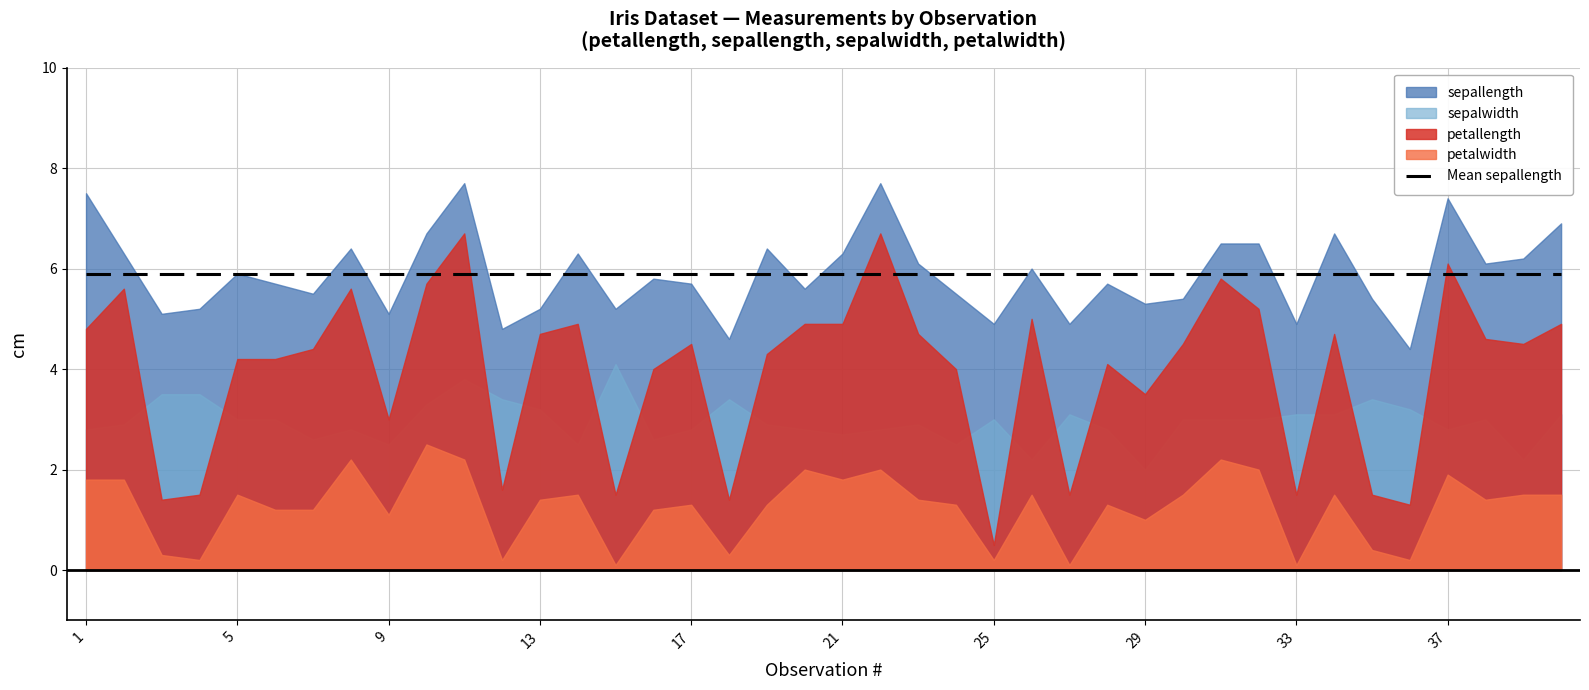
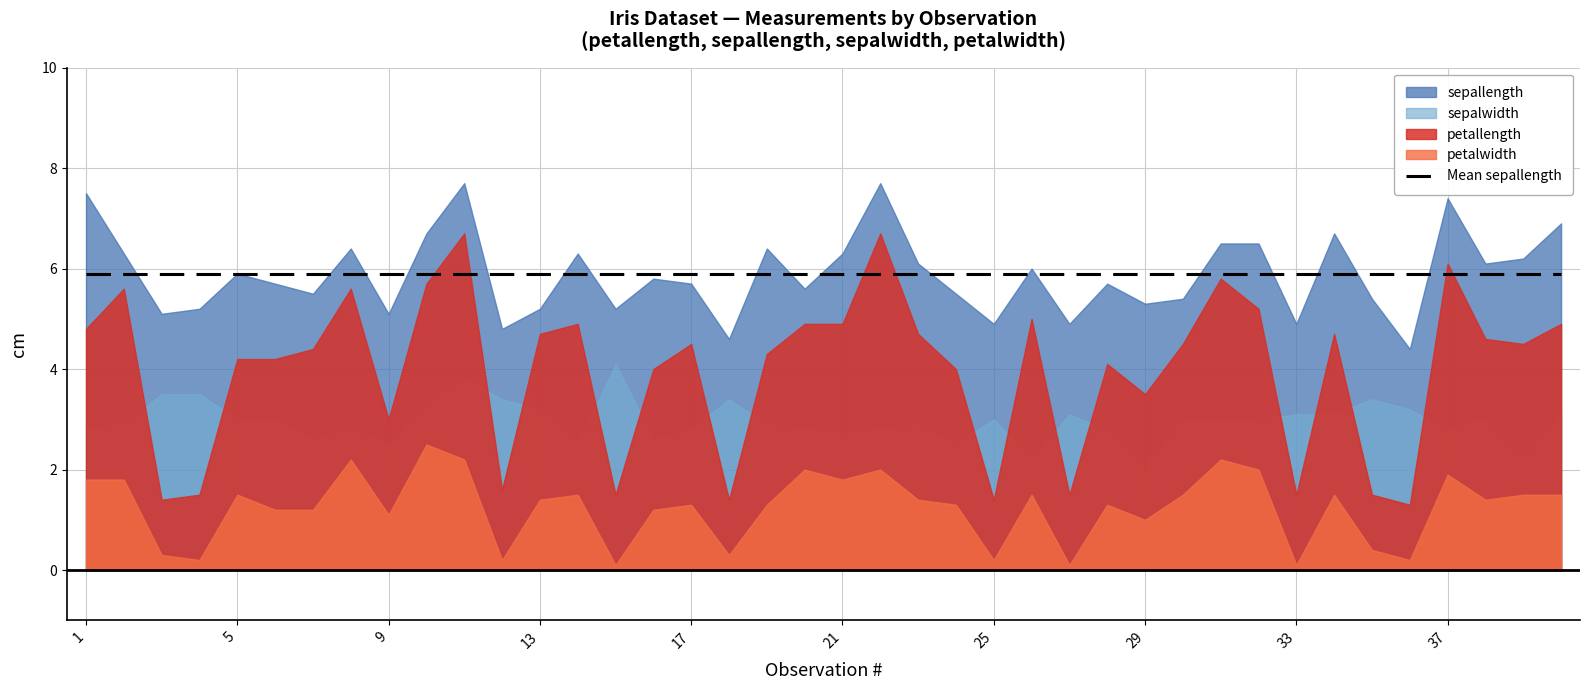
petallength, 25: 0.5 -> 1.4
